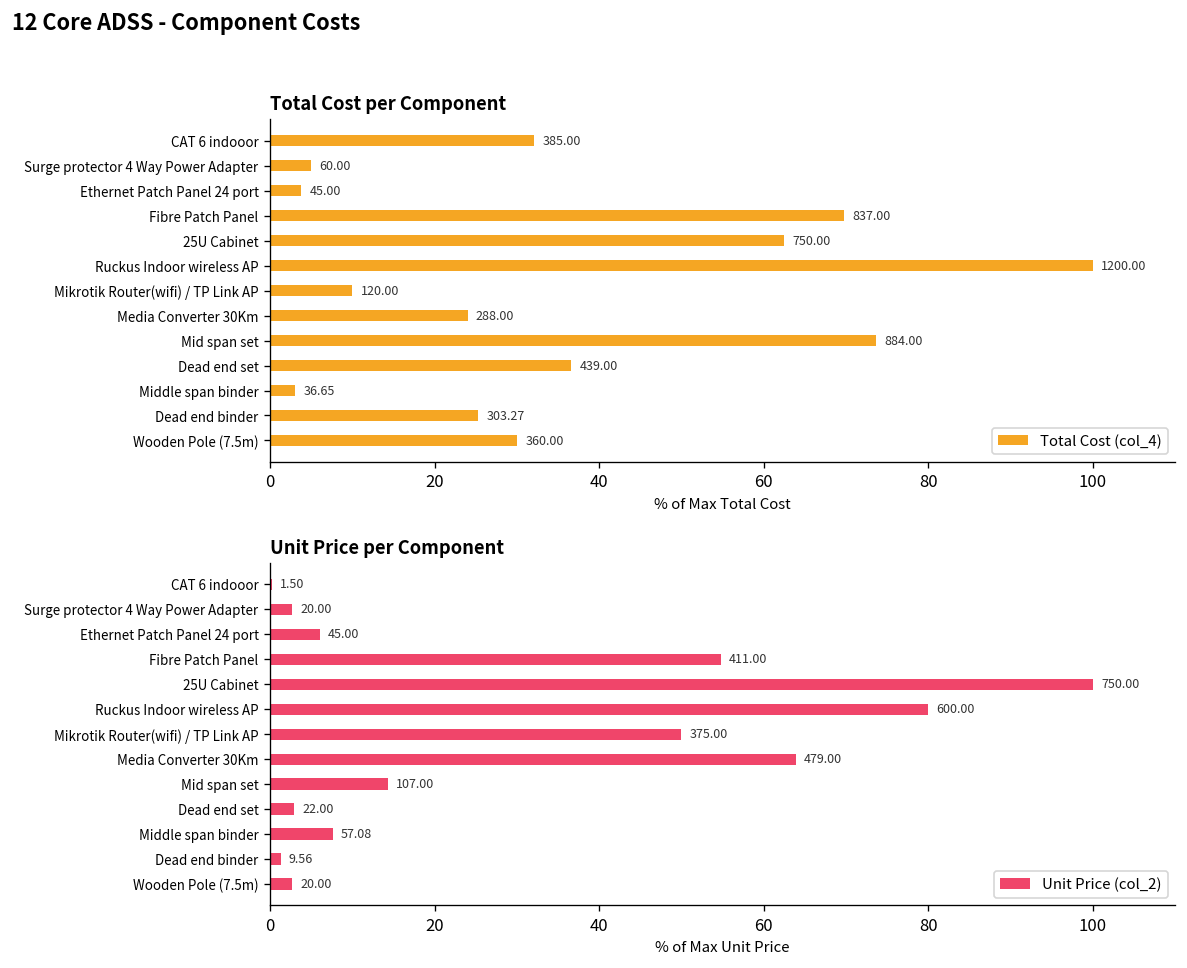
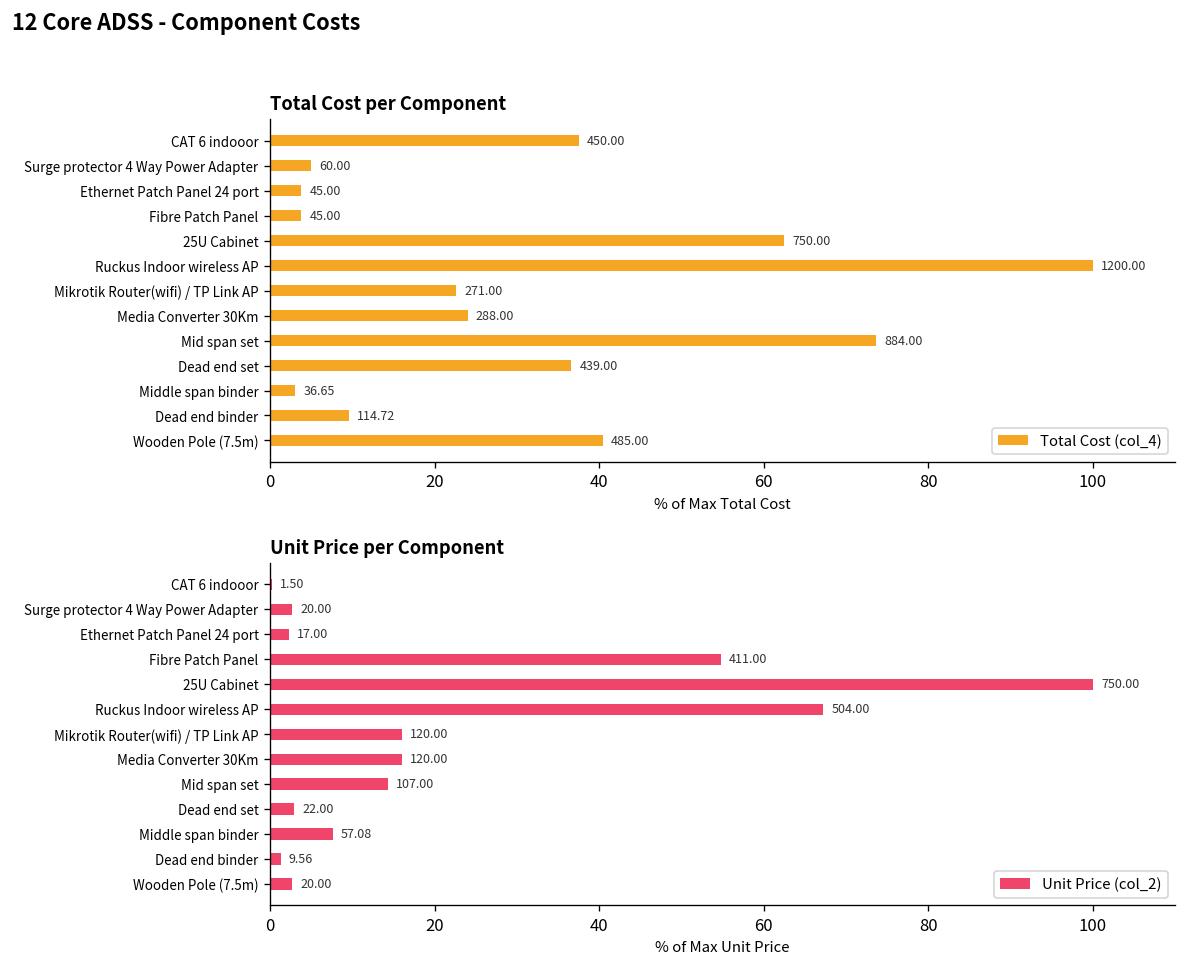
Total Cost per Component, CAT 6 indooor: 385.00 -> 450.00
Total Cost per Component, Fibre Patch Panel: 837.00 -> 45.00
Total Cost per Component, Mikrotik Router(wifi) / TP Link AP: 120.00 -> 271.00
Total Cost per Component, Dead end binder: 303.27 -> 114.72
Total Cost per Component, Wooden Pole (7.5m): 360.00 -> 485.00
Unit Price per Component, Ethernet Patch Panel 24 port: 45.00 -> 17.00
Unit Price per Component, Ruckus Indoor wireless AP: 600.00 -> 504.00
Unit Price per Component, Mikrotik Router(wifi) / TP Link AP: 375.00 -> 120.00
Unit Price per Component, Media Converter 30Km: 479.00 -> 120.00
